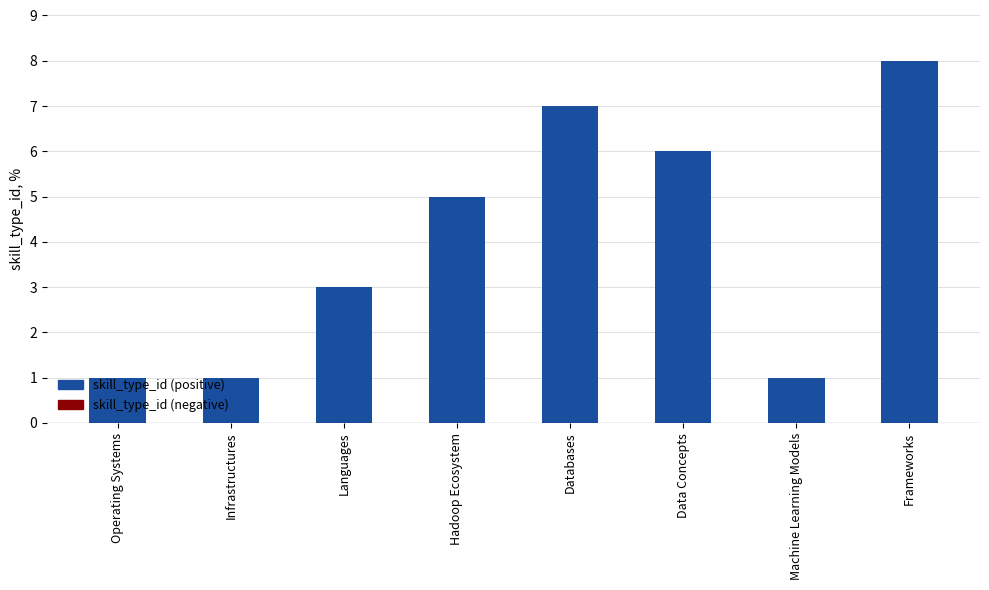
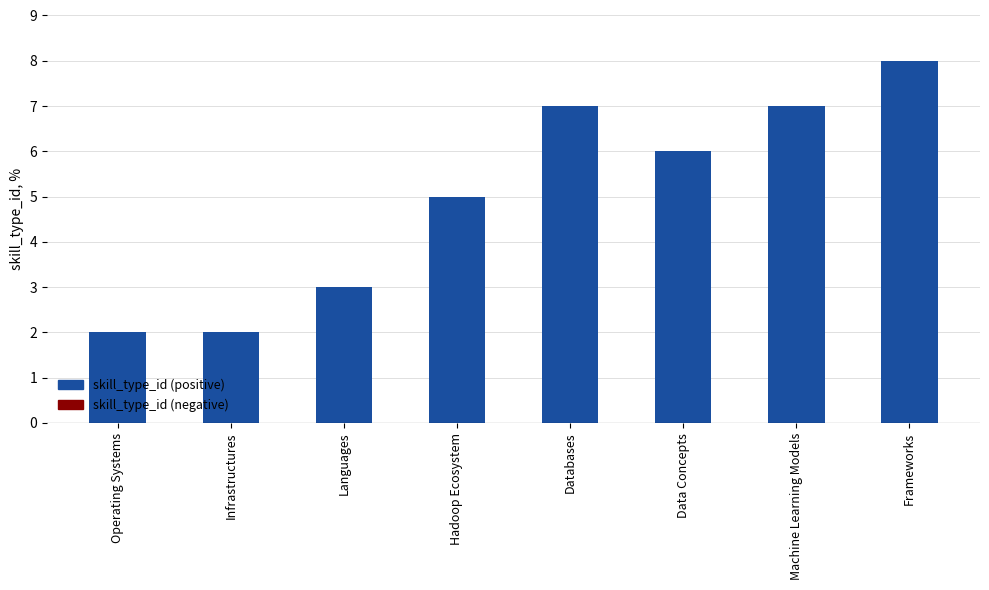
Operating Systems: 1 -> 2
Infrastructures: 1 -> 2
Machine Learning Models: 1 -> 7
